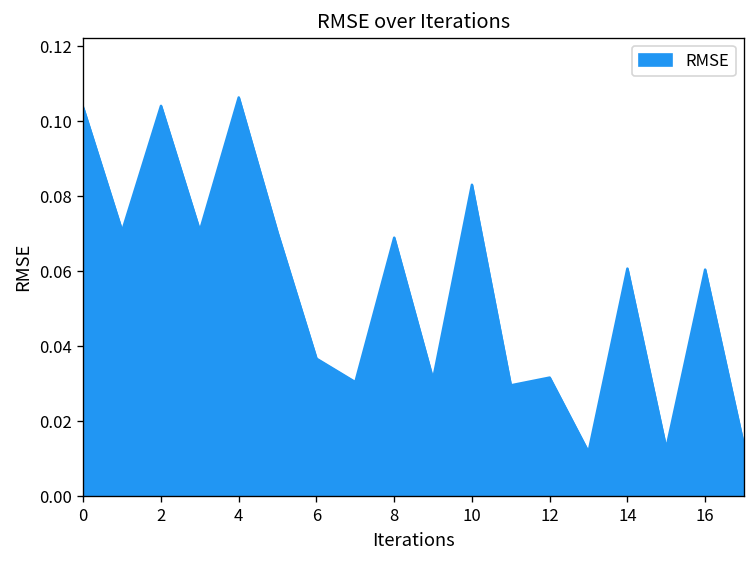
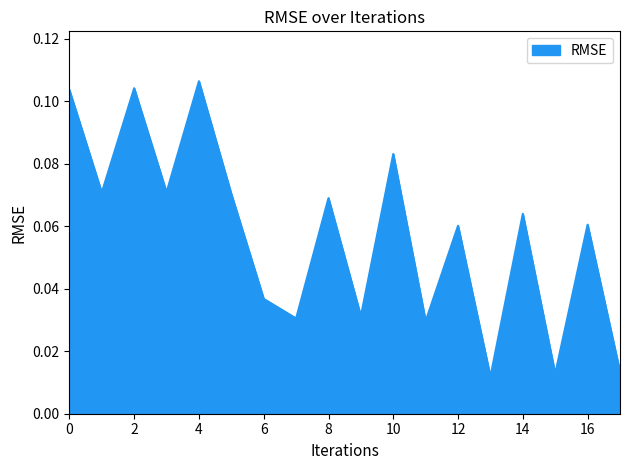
12: 0.032 -> 0.060
14: 0.061 -> 0.064
